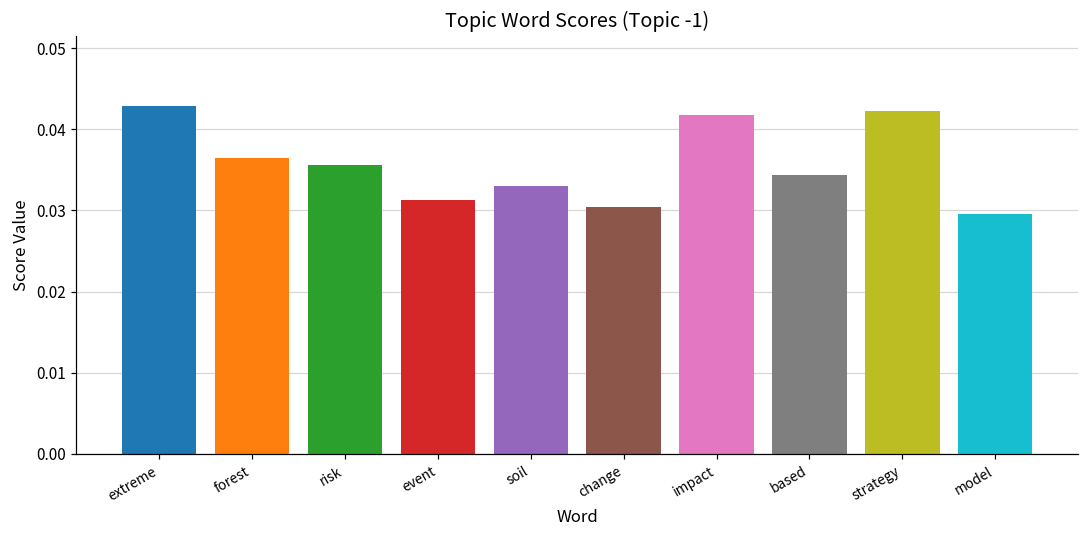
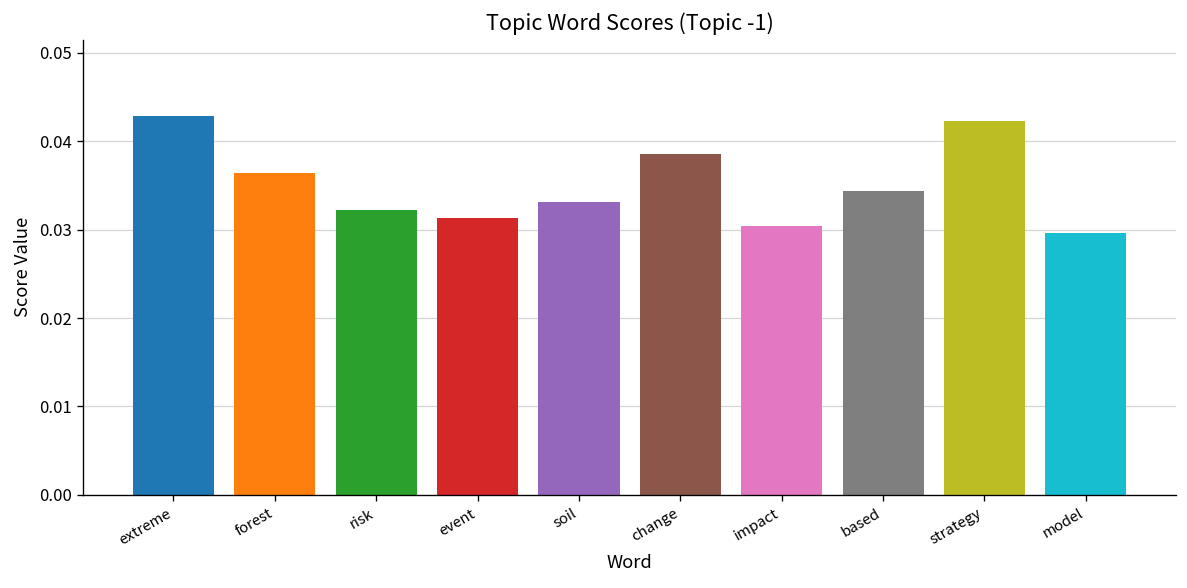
risk: 0.036 -> 0.032
change: 0.030 -> 0.038
impact: 0.042 -> 0.030
